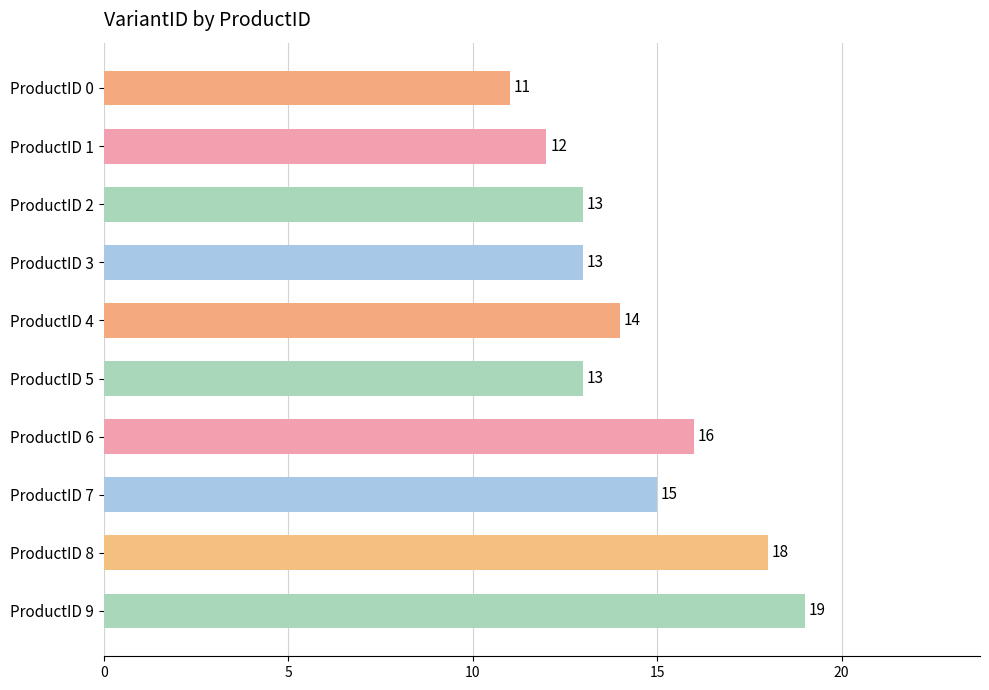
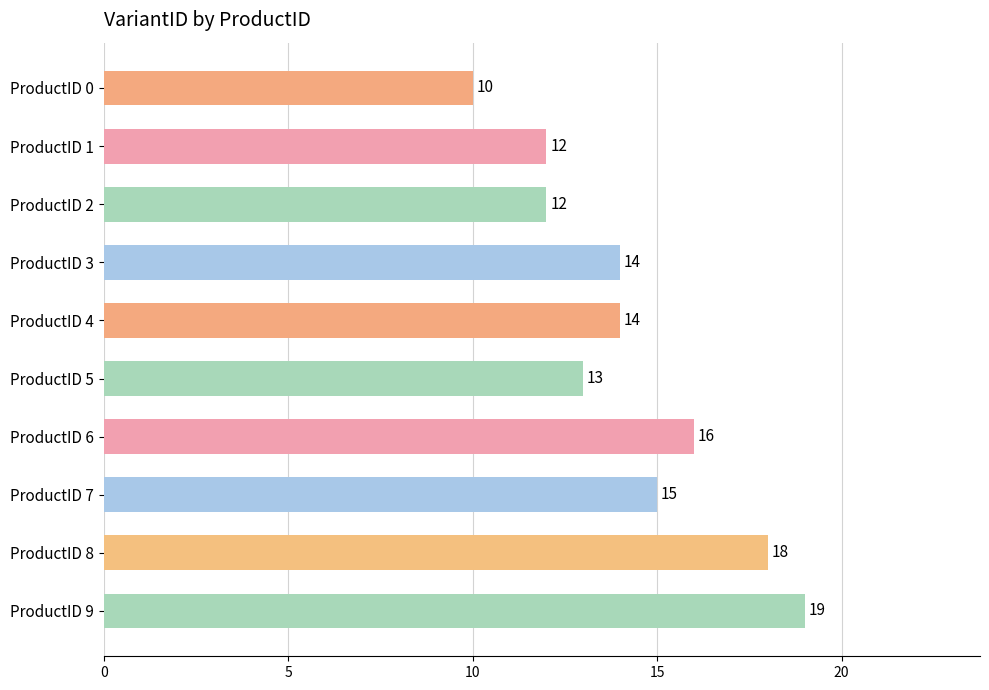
ProductID 0: 11 -> 10
ProductID 2: 13 -> 12
ProductID 3: 13 -> 14
